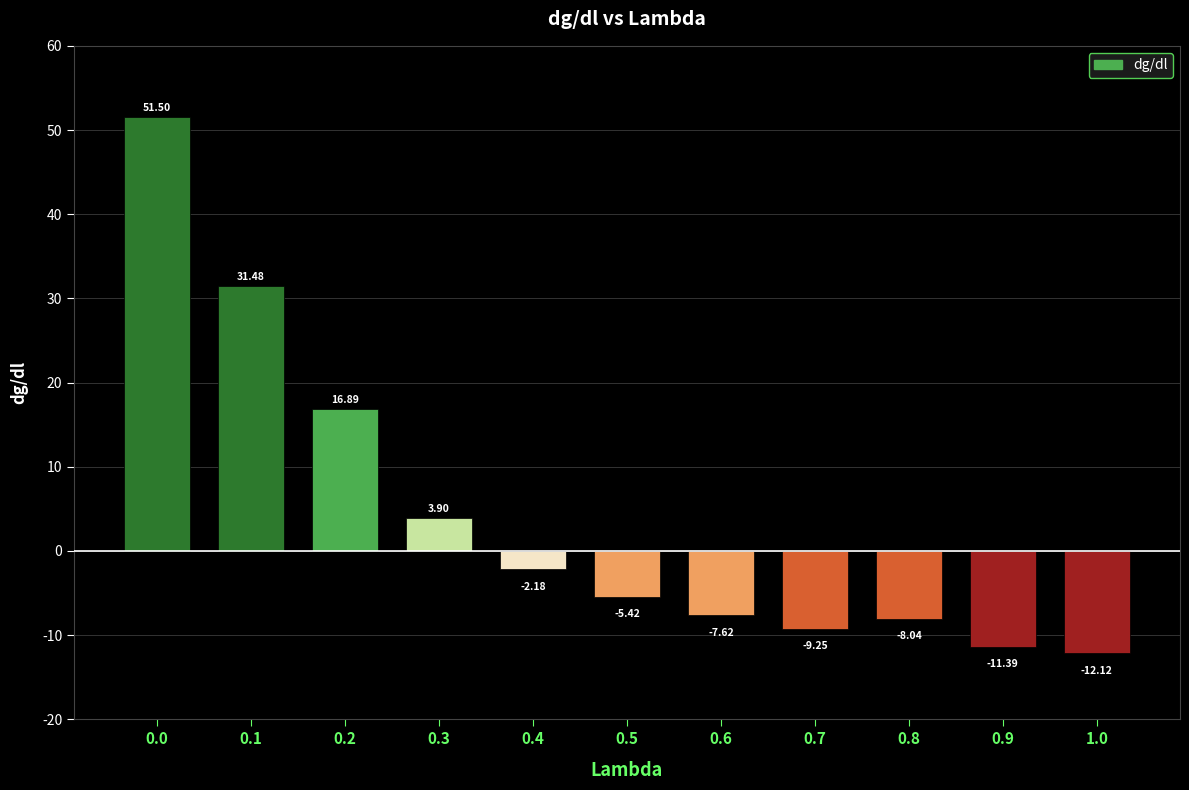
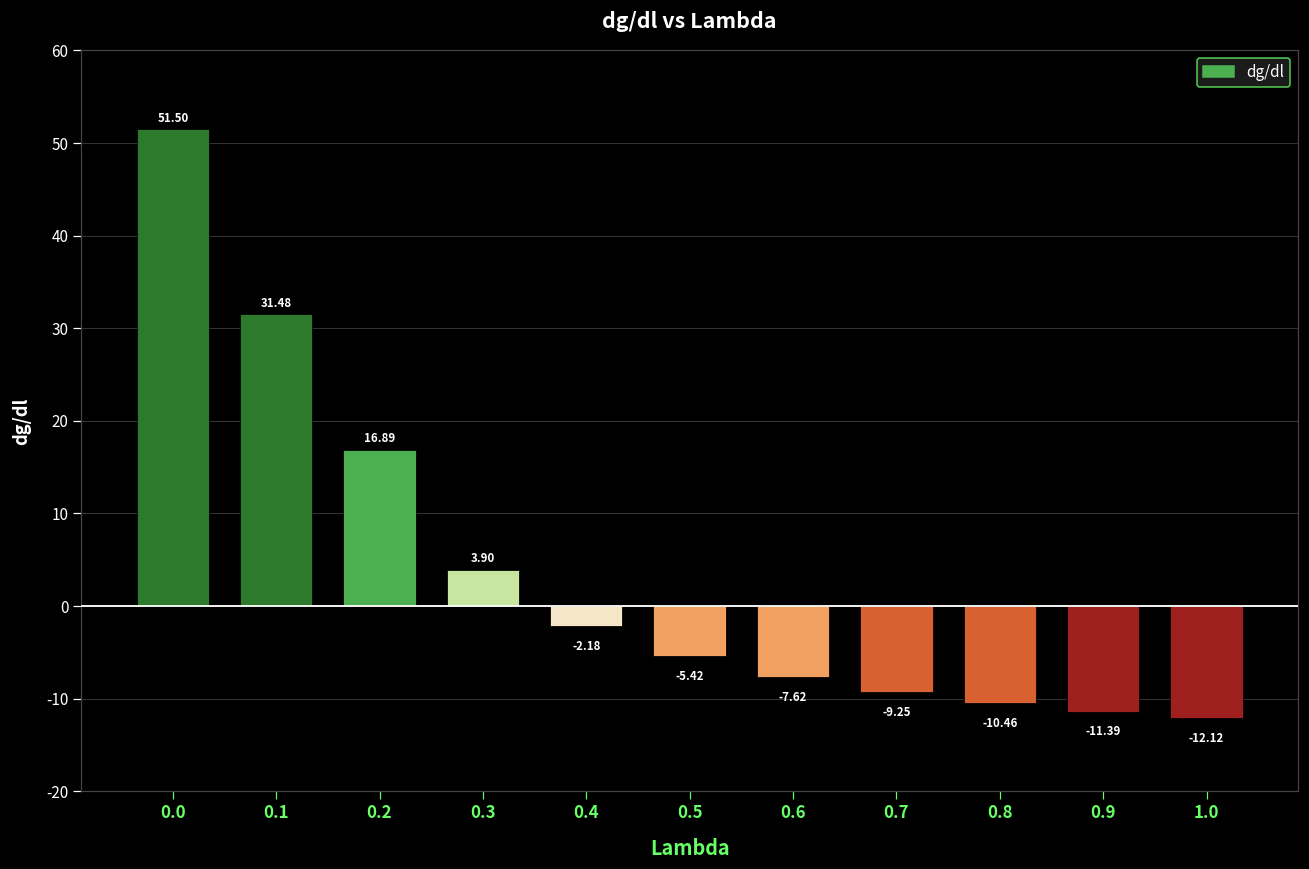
0.8: -8.04 -> -10.46
